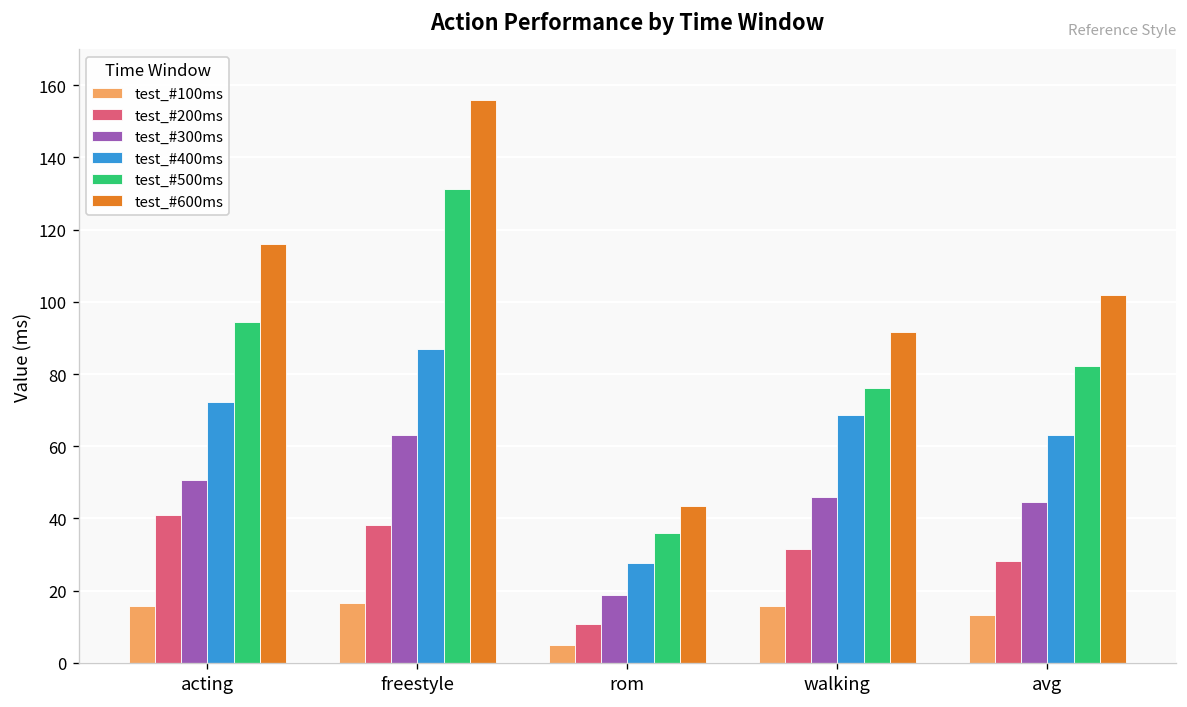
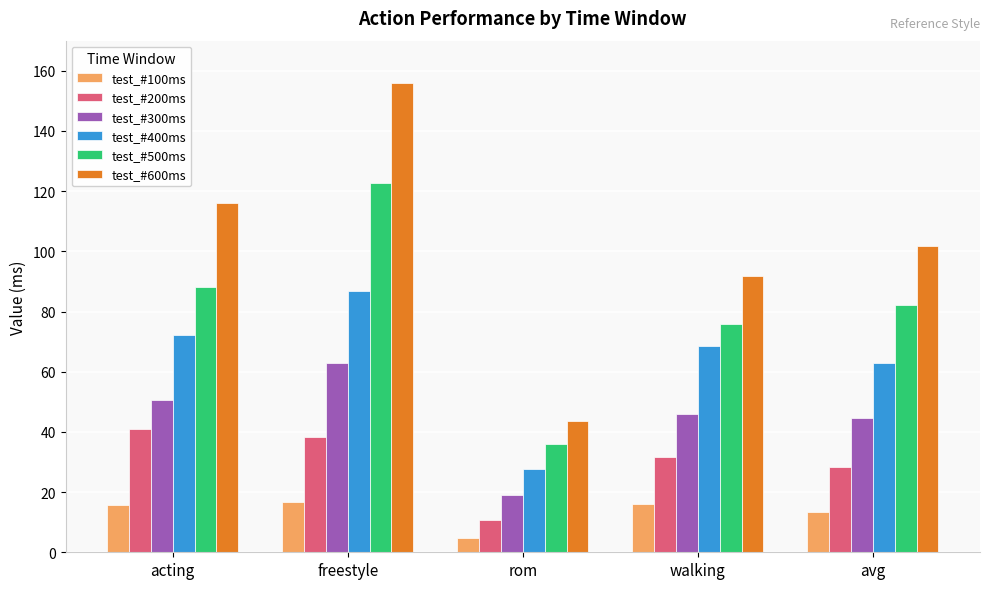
test_#500ms, acting: 95 -> 88
test_#500ms, freestyle: 131 -> 123
